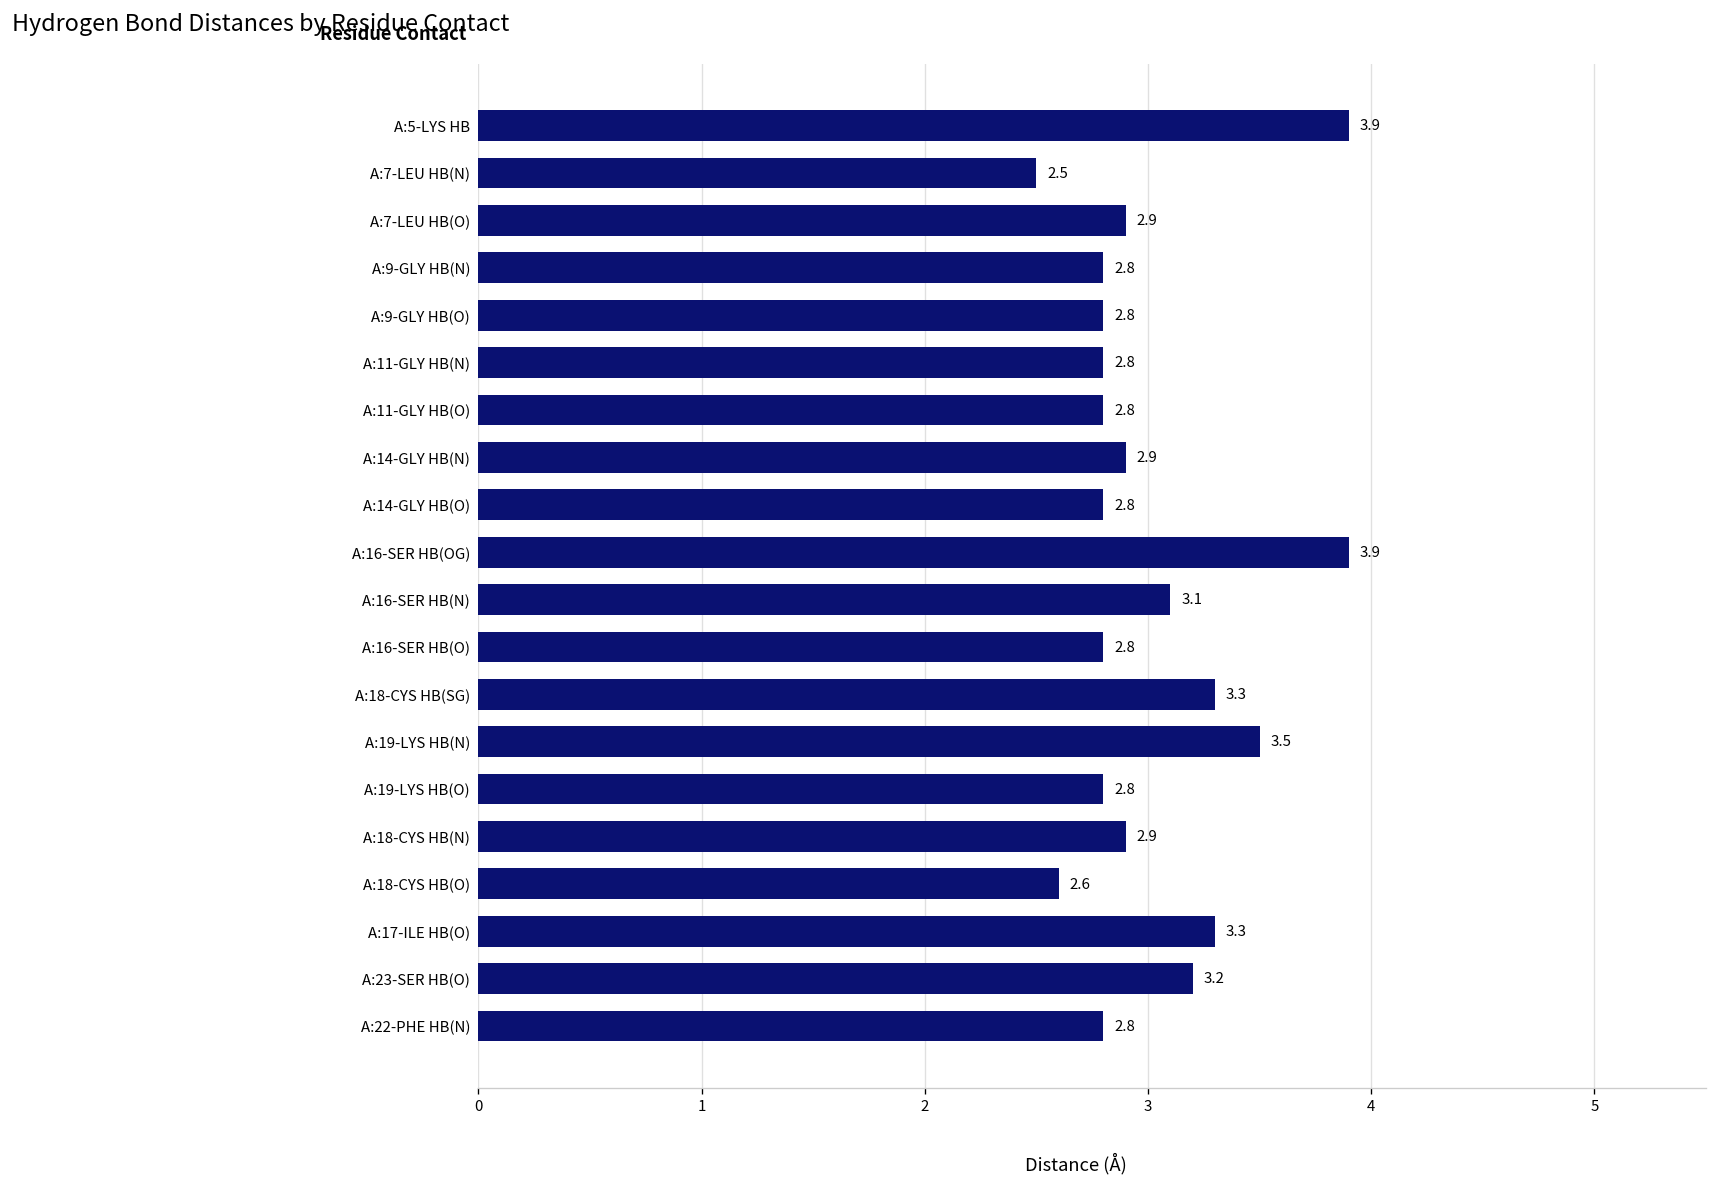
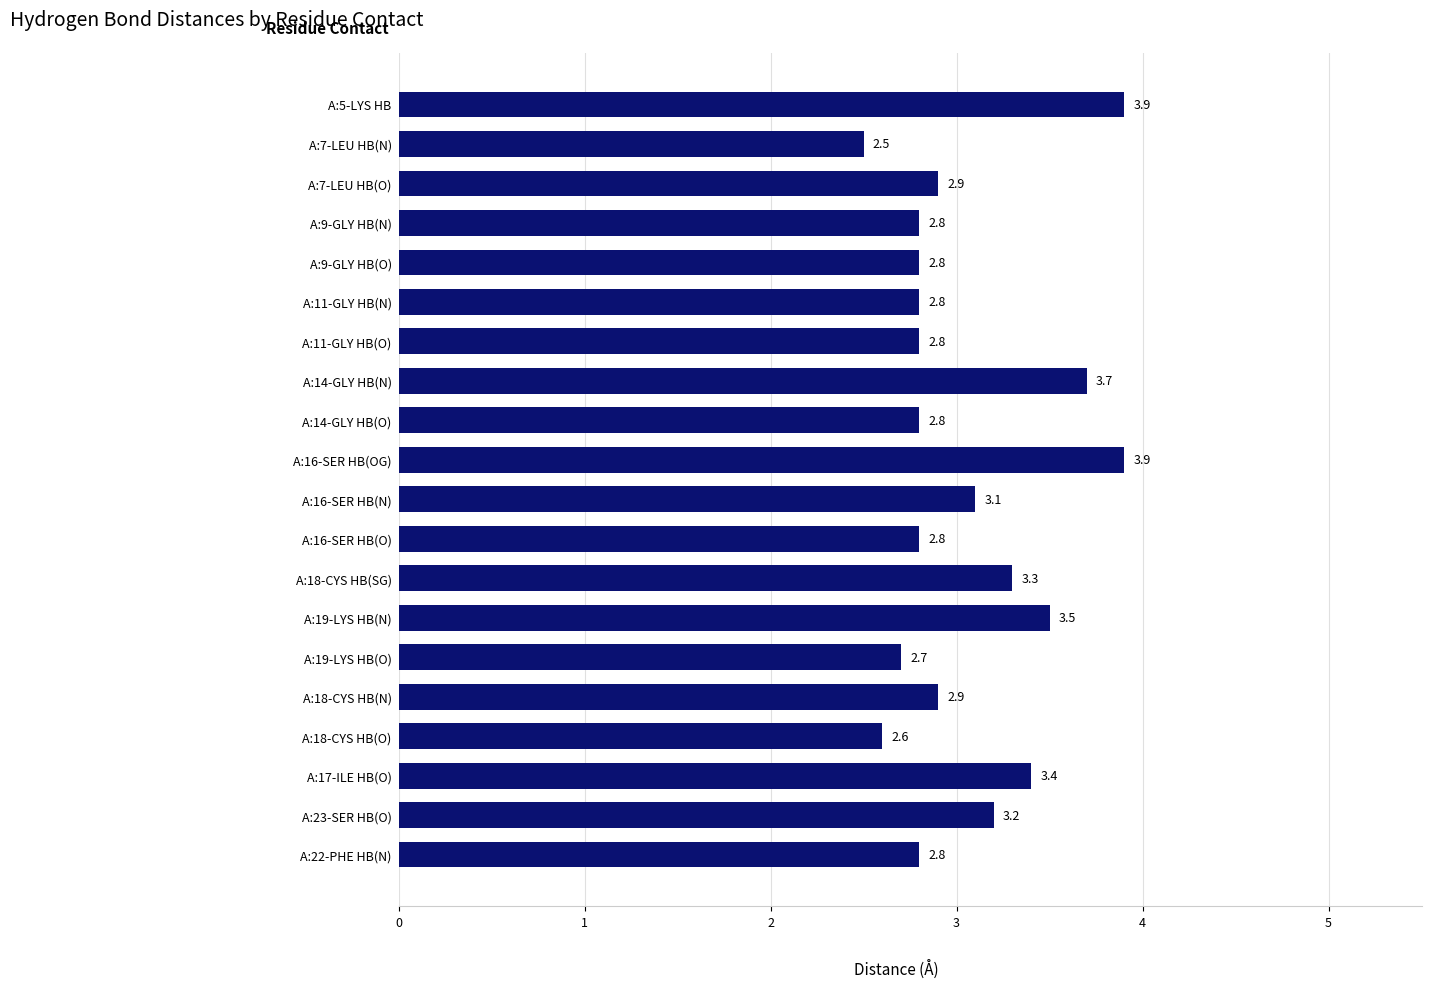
A:14-GLY HB(N): 2.9 -> 3.7
A:19-LYS HB(O): 2.8 -> 2.7
A:17-ILE HB(O): 3.3 -> 3.4
